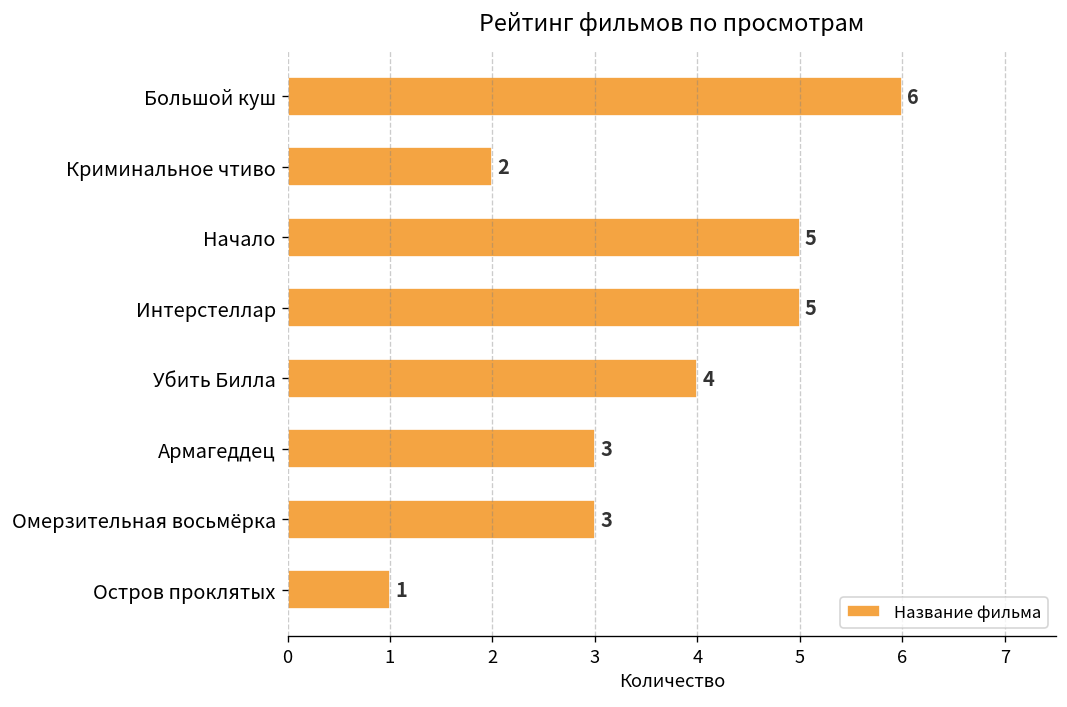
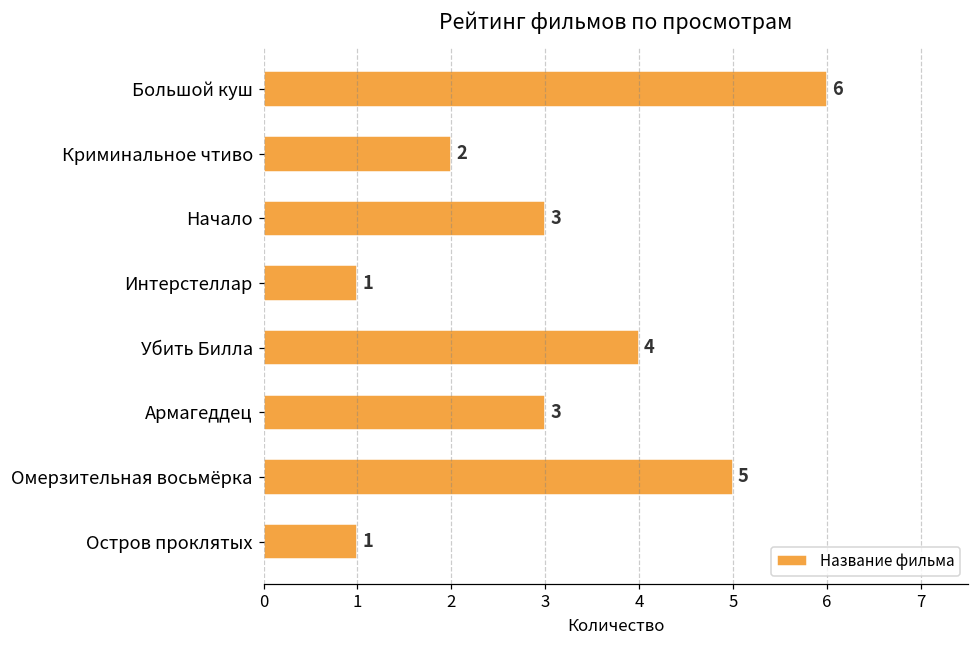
Начало: 5 -> 3
Интерстеллар: 5 -> 1
Омерзительная восьмёрка: 3 -> 5
